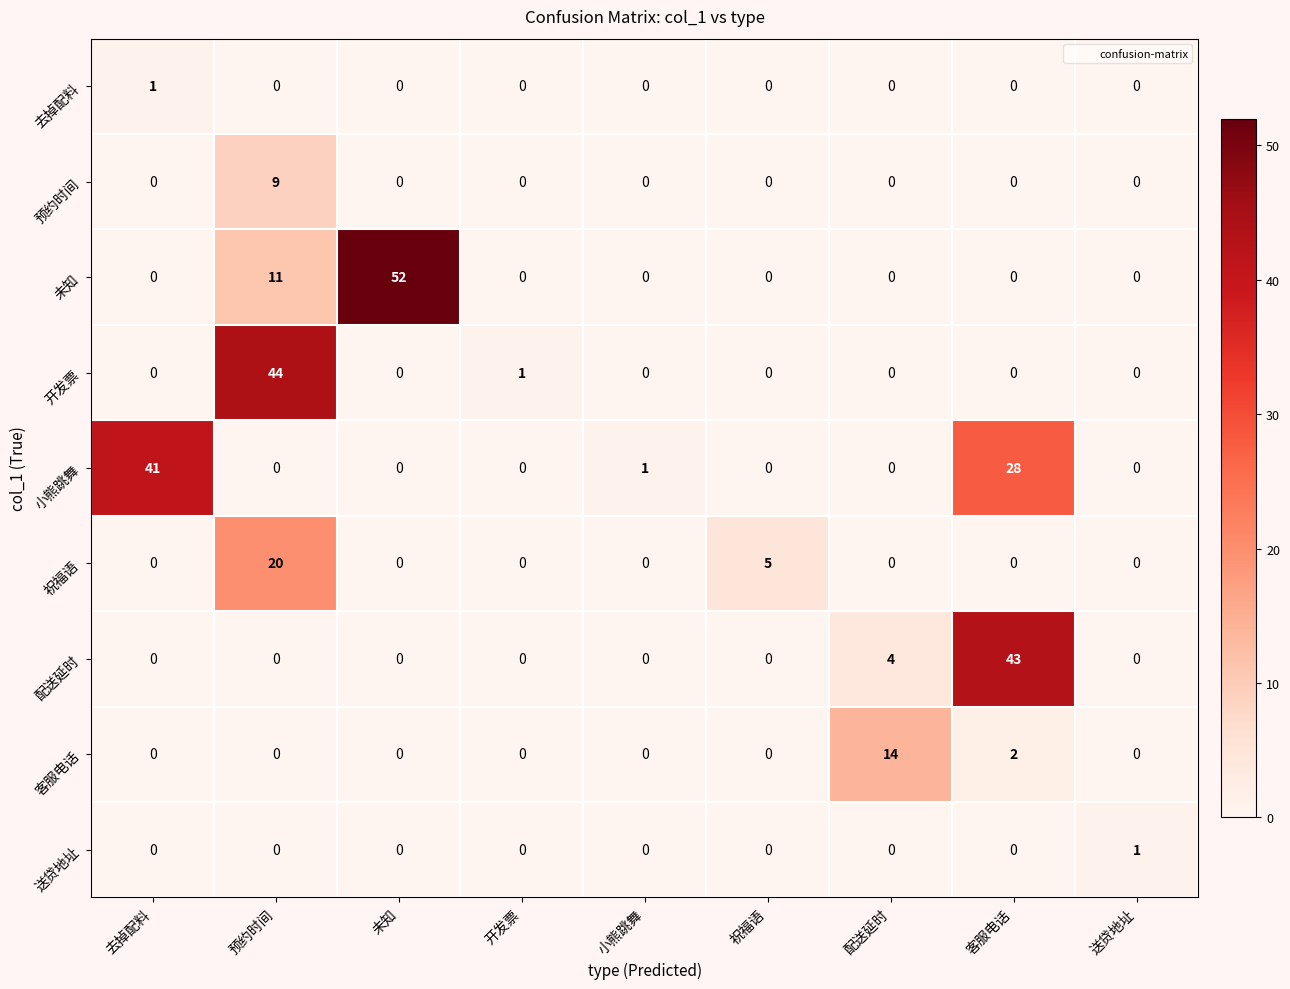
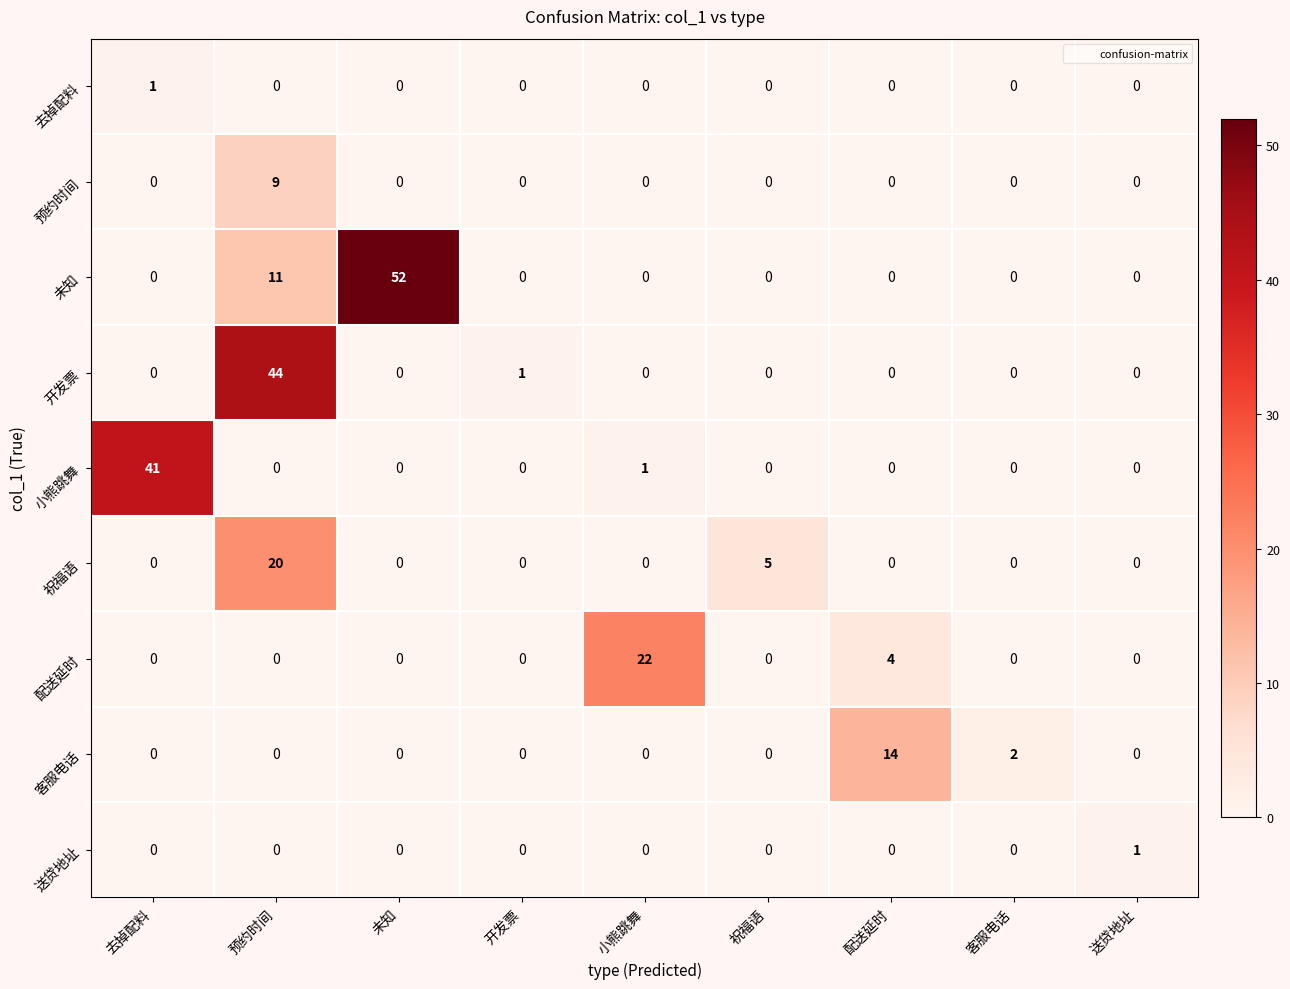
小熊跳舞, 客服电话: 28 -> 0
配送延时, 小熊跳舞: 0 -> 22
配送延时, 客服电话: 43 -> 0
